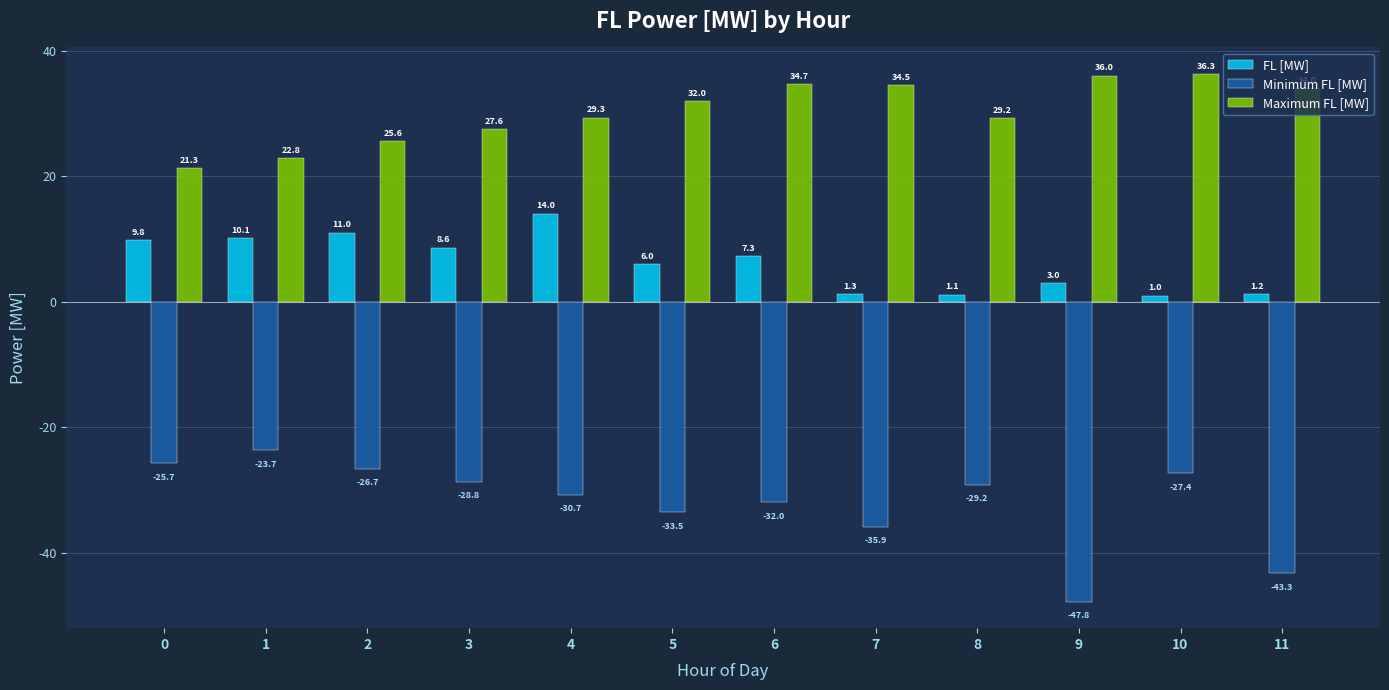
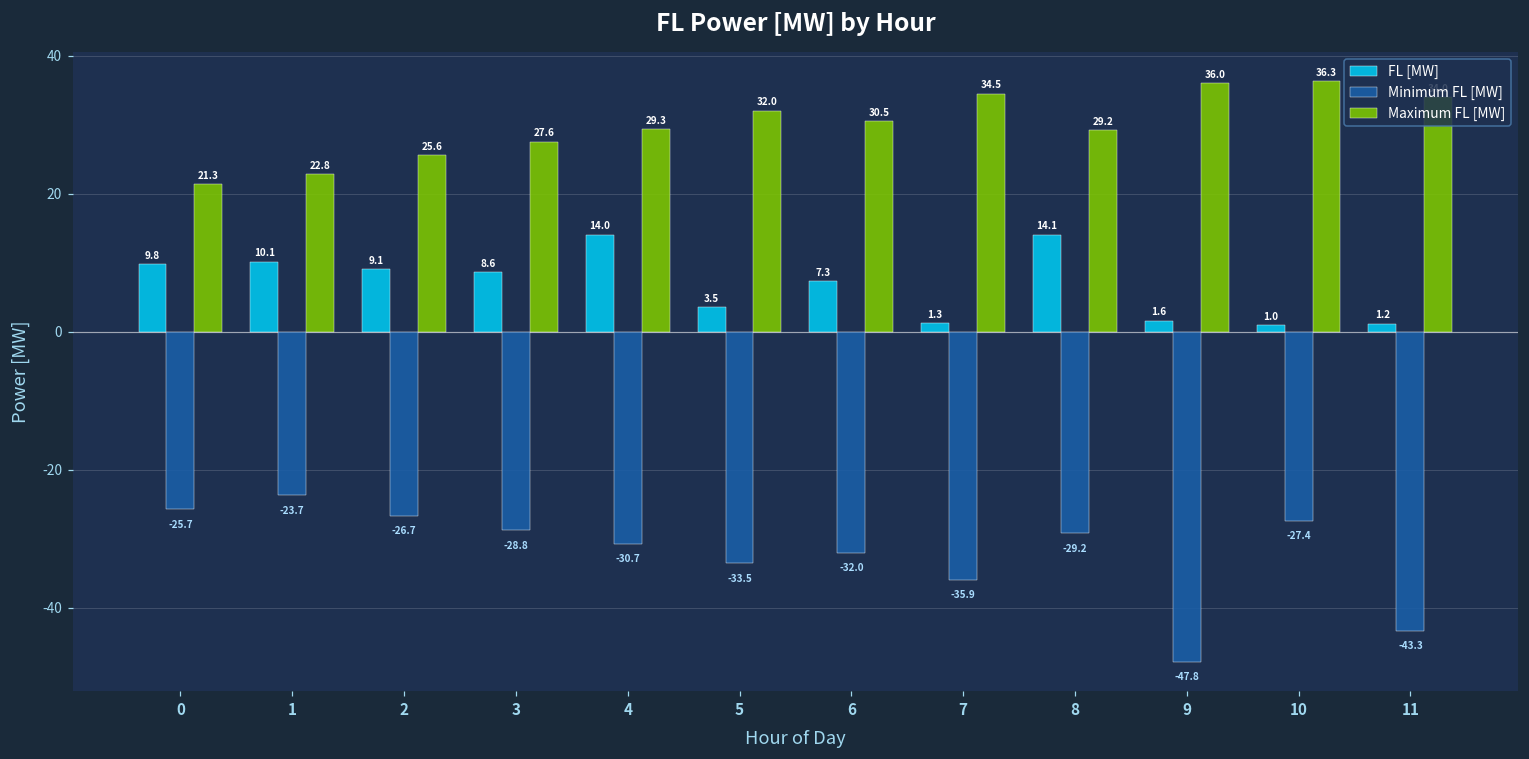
FL [MW], 2: 11.0 -> 9.1
FL [MW], 5: 6.0 -> 3.5
Maximum FL [MW], 6: 34.7 -> 30.5
FL [MW], 8: 1.1 -> 14.1
FL [MW], 9: 3.0 -> 1.6
